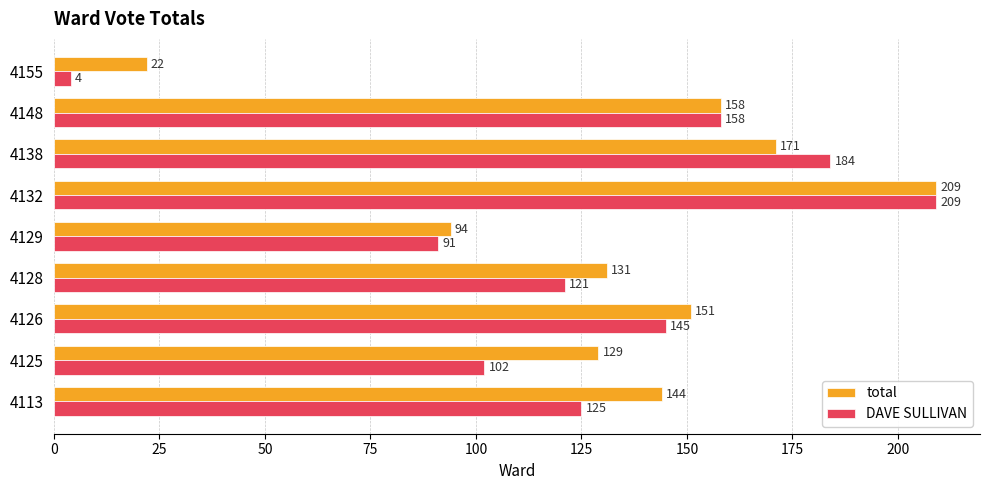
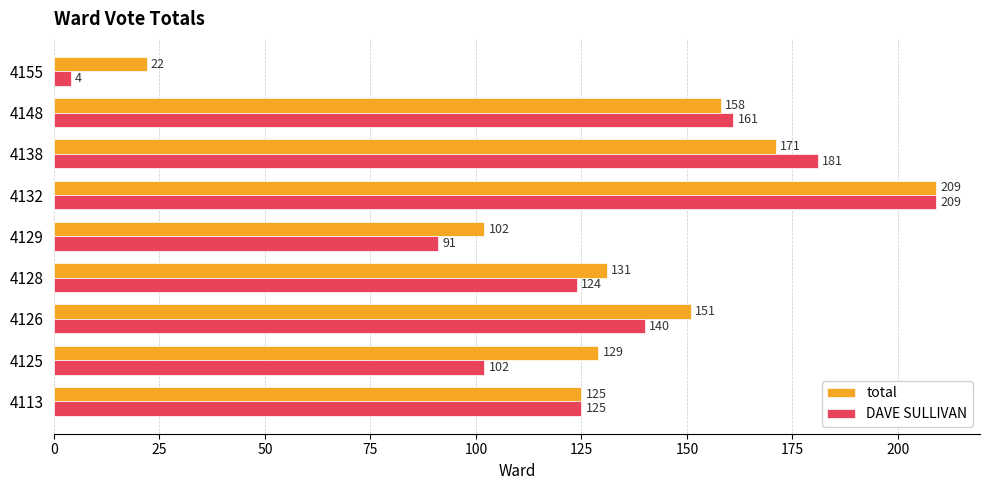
DAVE SULLIVAN, 4148: 158 -> 161
DAVE SULLIVAN, 4138: 184 -> 181
total, 4129: 94 -> 102
DAVE SULLIVAN, 4128: 121 -> 124
DAVE SULLIVAN, 4126: 145 -> 140
total, 4113: 144 -> 125
